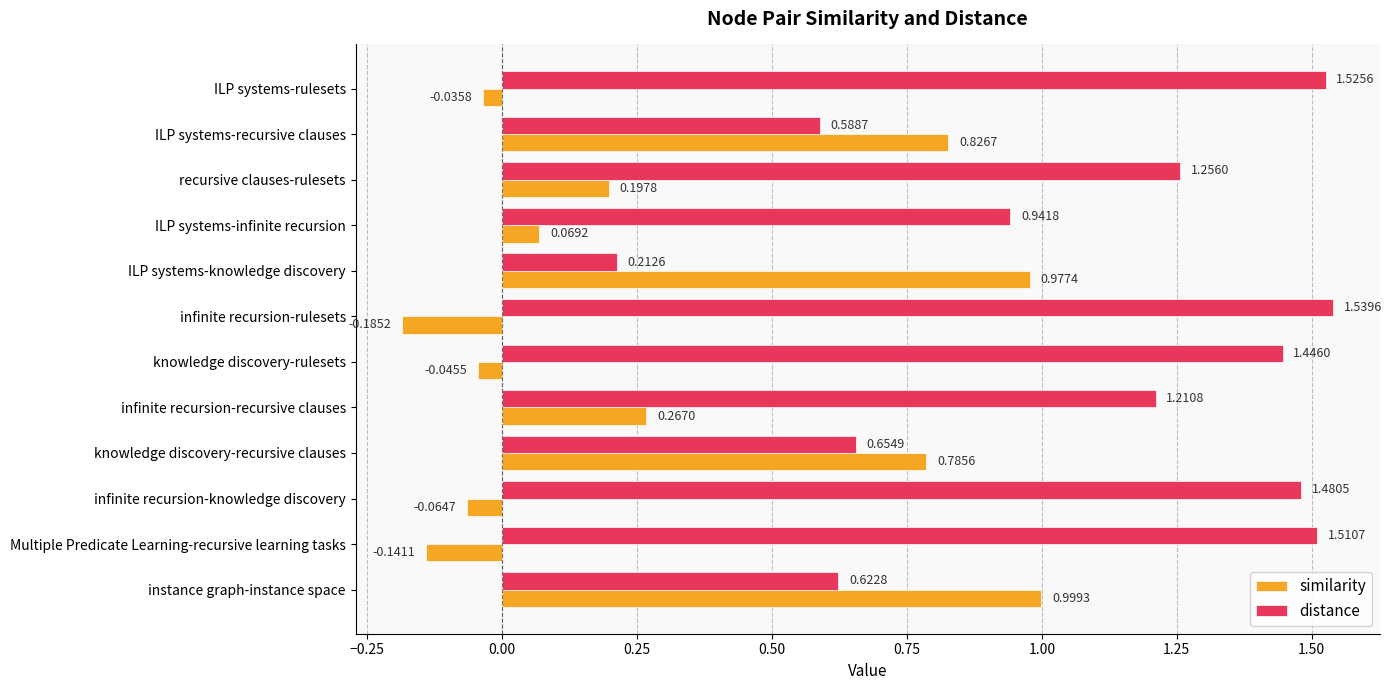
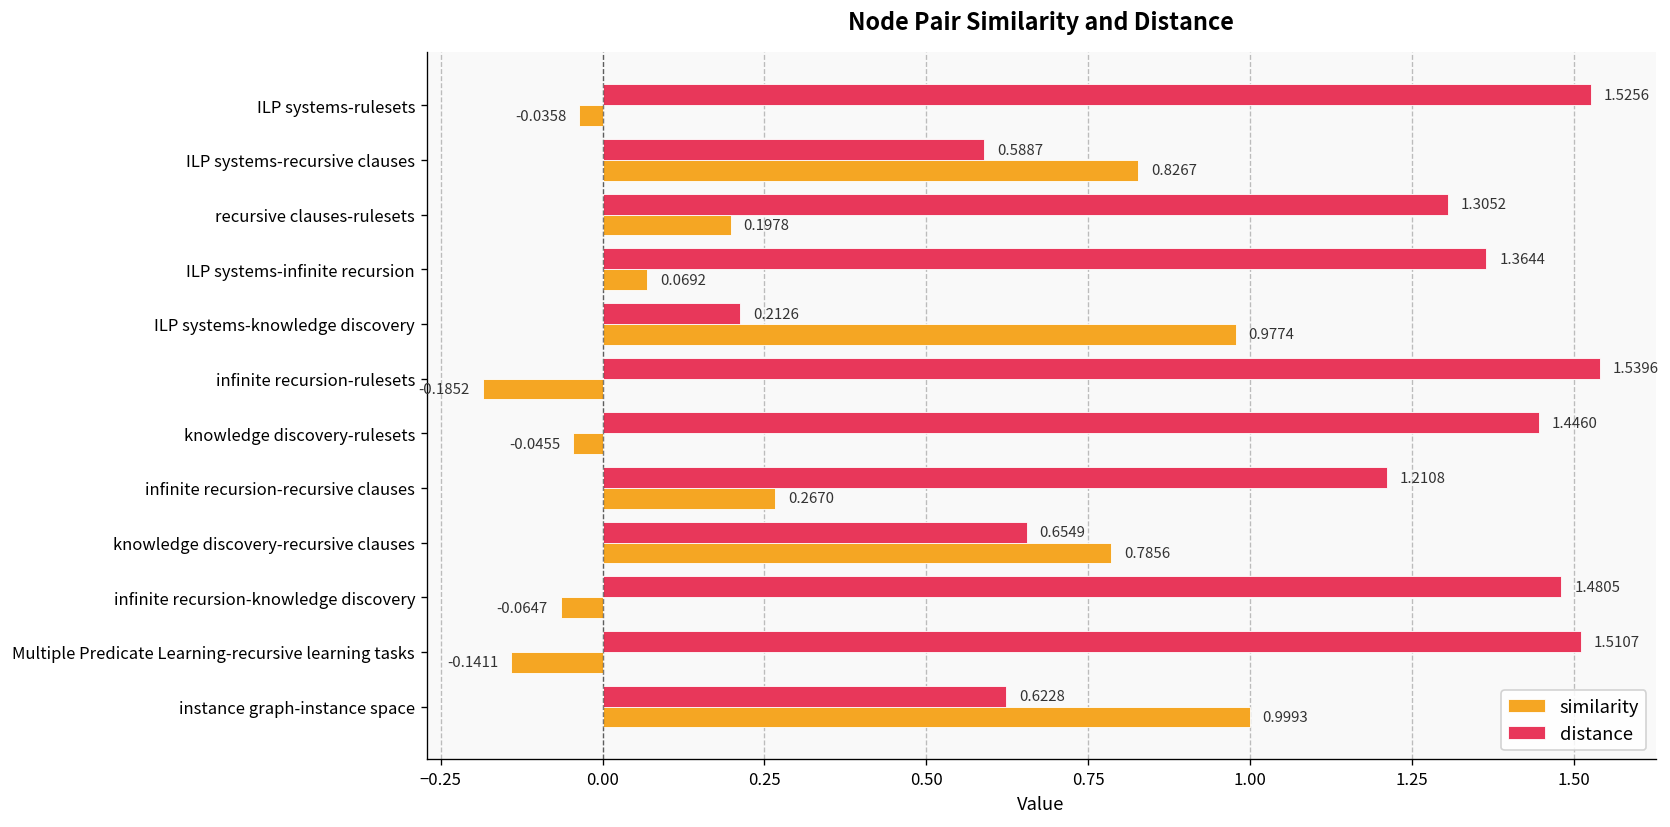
distance, recursive clauses-rulesets: 1.2560 -> 1.3052
distance, ILP systems-infinite recursion: 0.9418 -> 1.3644
